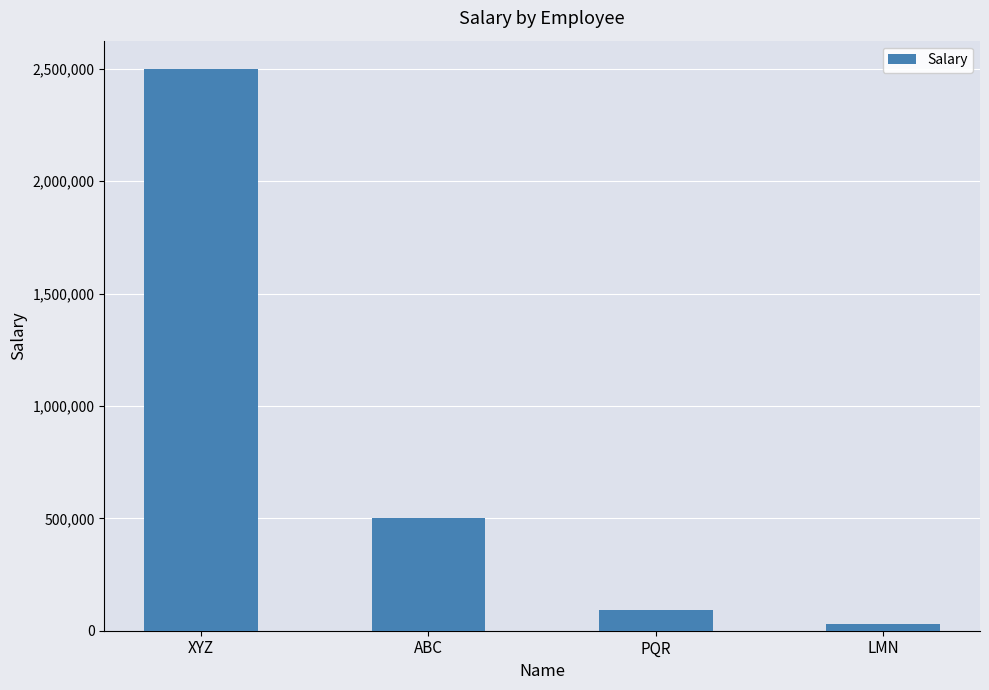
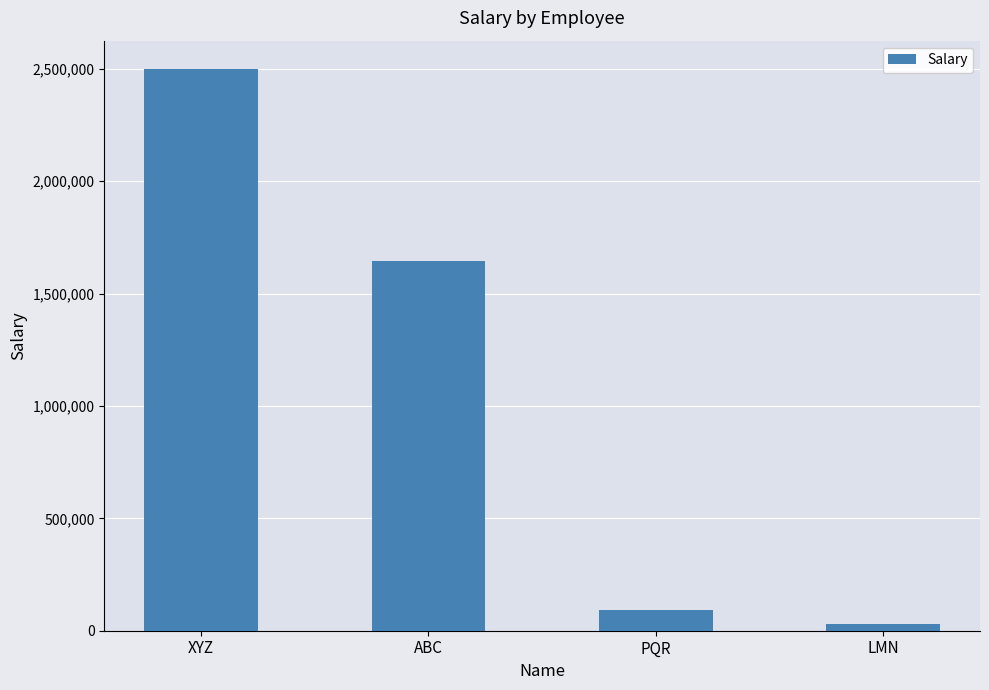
ABC: 500,000 -> 1,640,000
